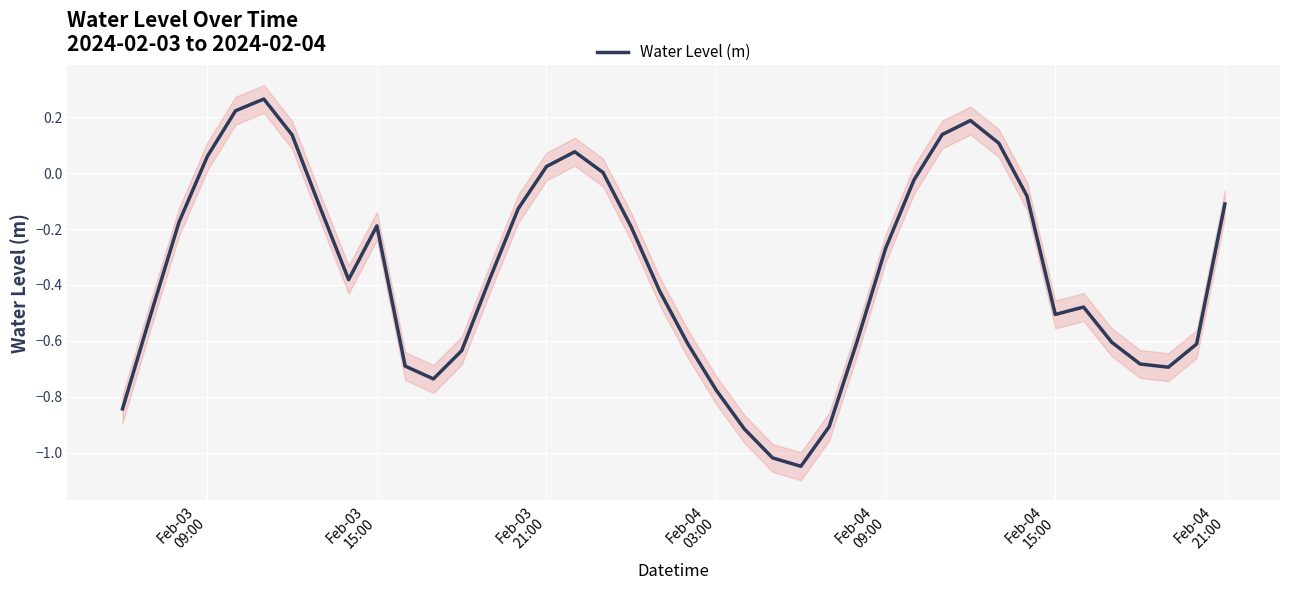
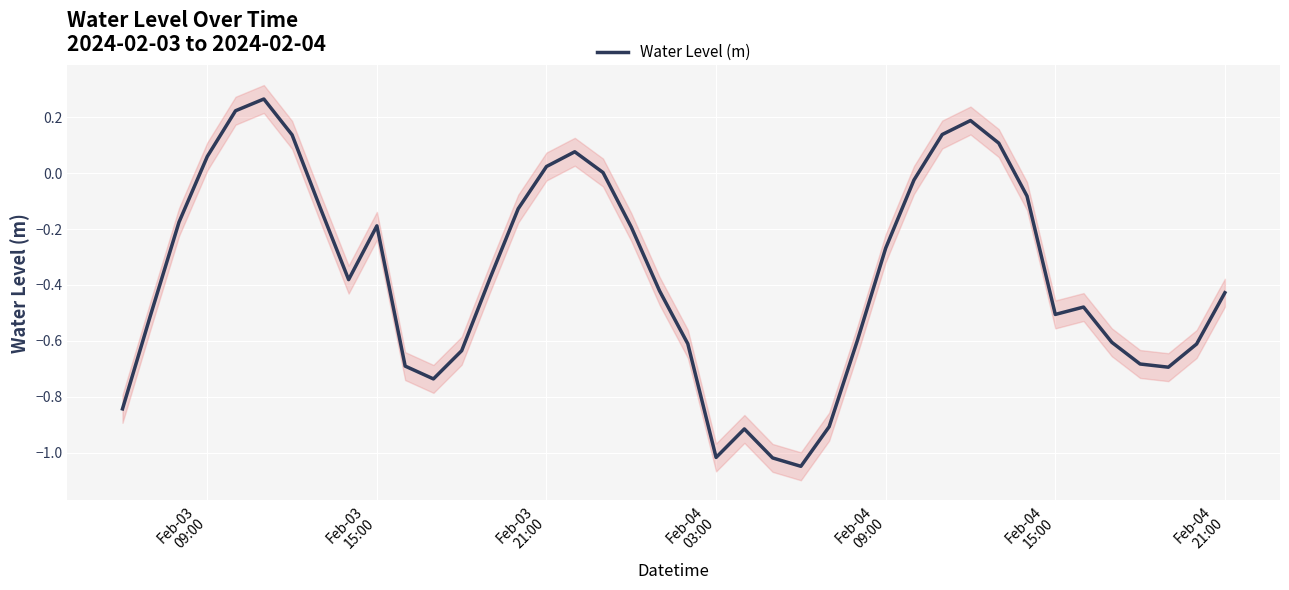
Water Level (m), Feb-04 03:00: -0.78 -> -1.02
Water Level (m), Feb-04 21:00: -0.11 -> -0.43
